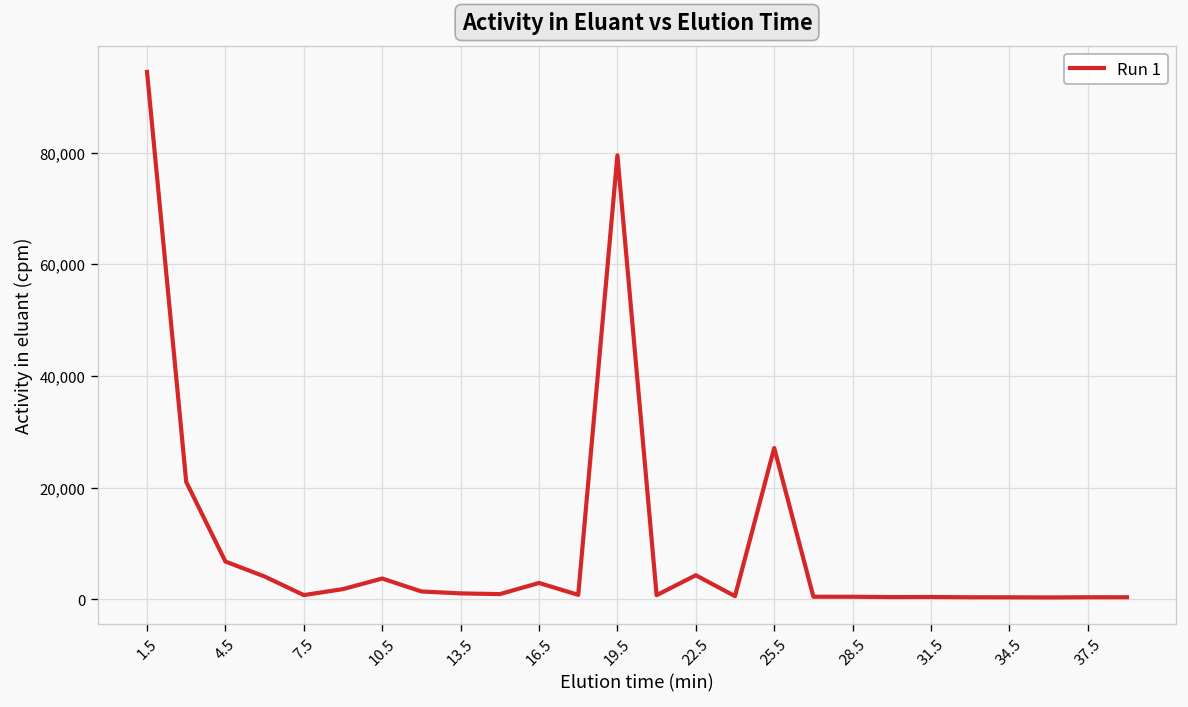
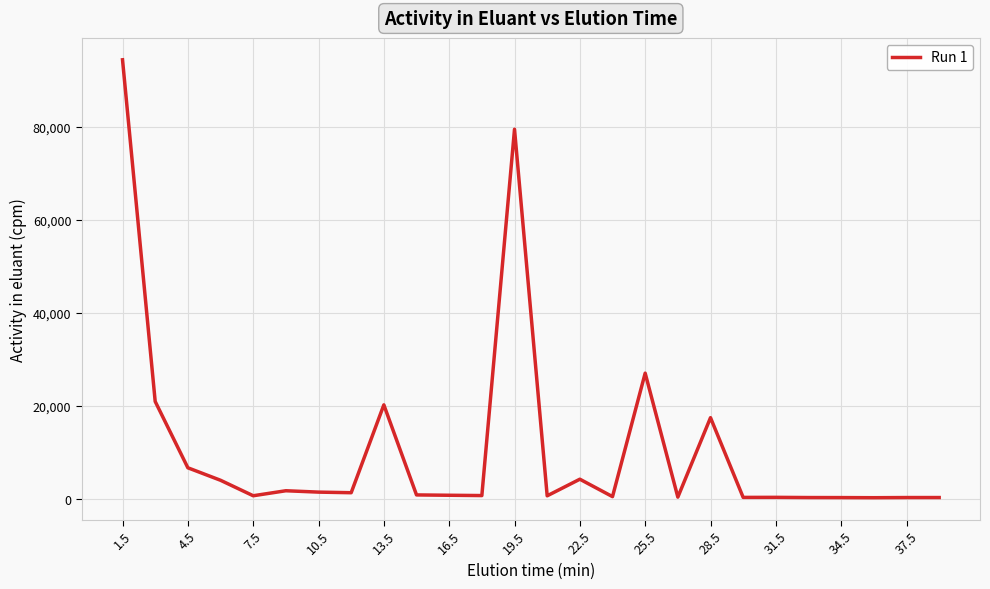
10.5: 4,000 -> 1,000
13.5: 1,000 -> 20,000
16.5: 3,000 -> 1,000
28.5: 0 -> 18,000
